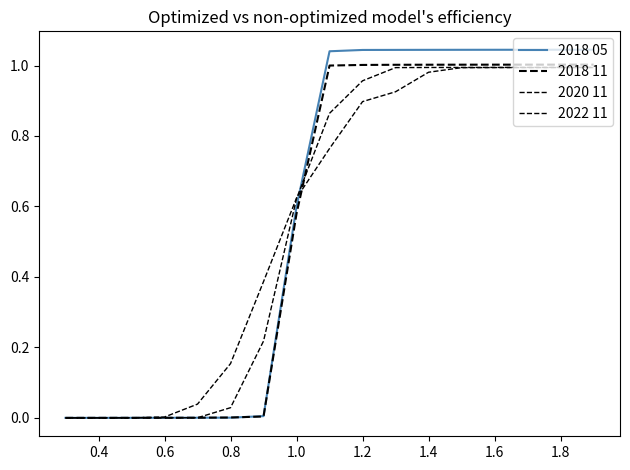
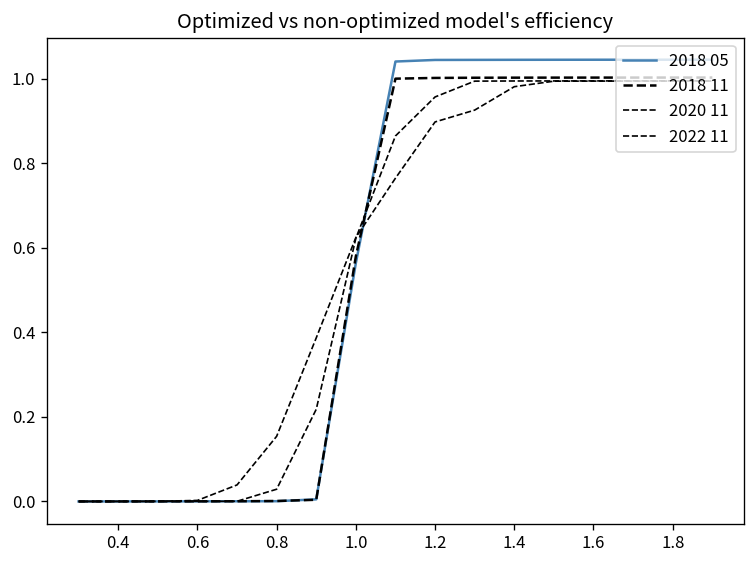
2018 05, 1.0: 0.60 -> 0.56
